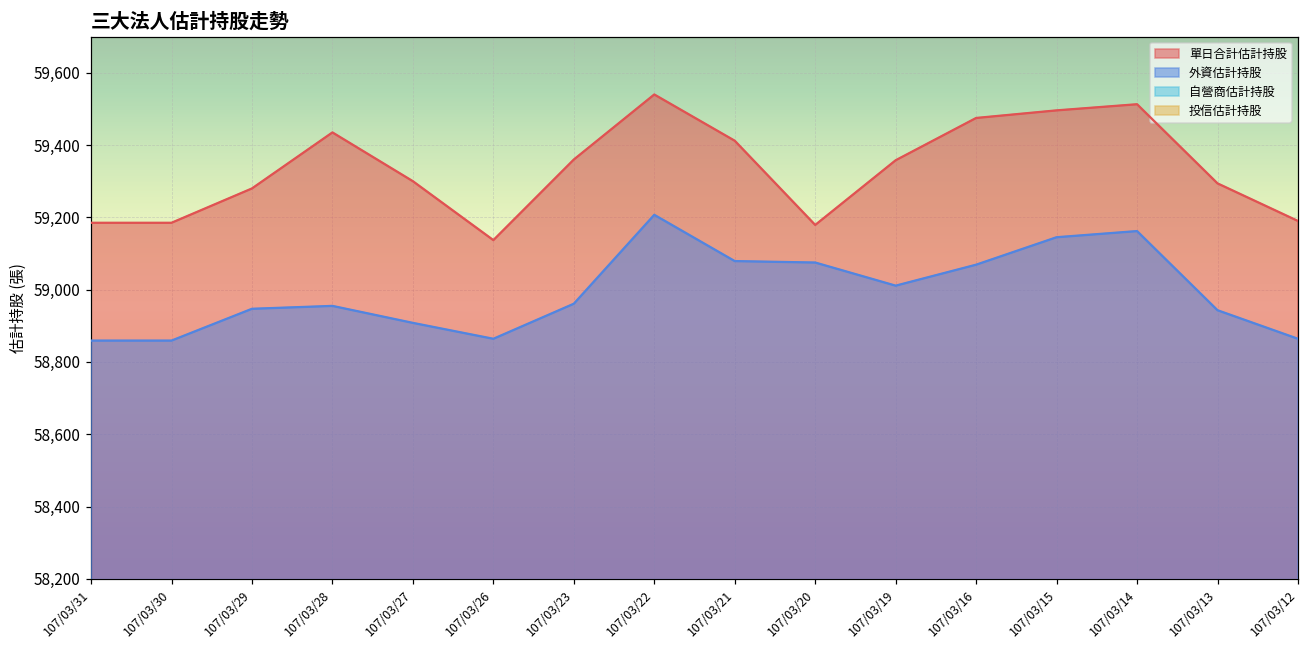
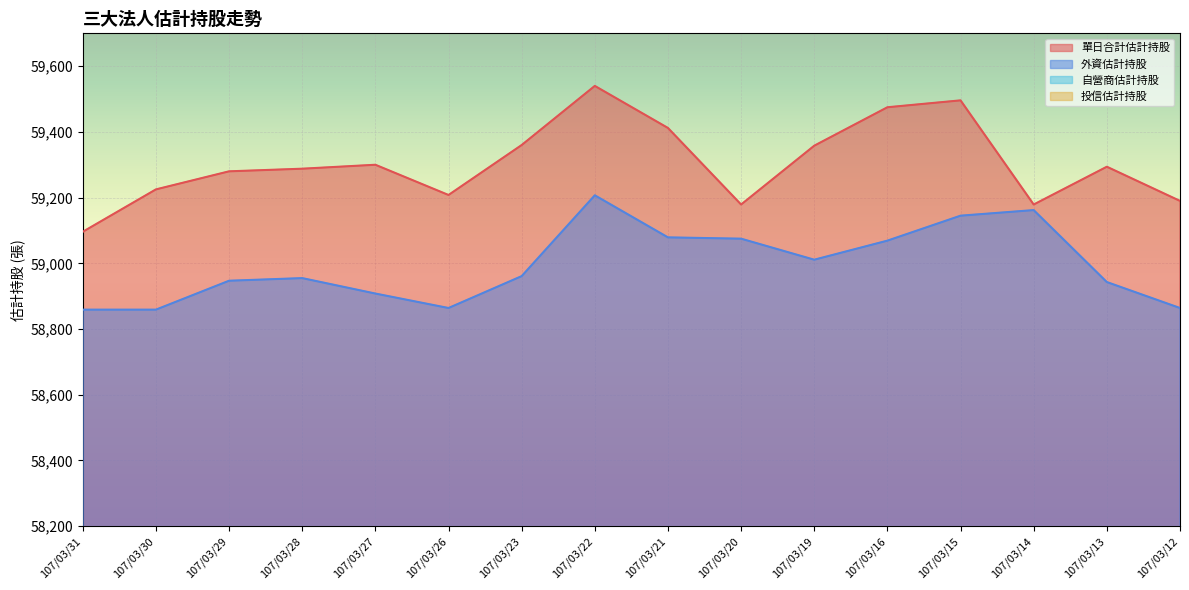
單日合計估計持股, 107/03/31: 59,190 -> 59,100
單日合計估計持股, 107/03/30: 59,190 -> 59,230
單日合計估計持股, 107/03/28: 59,440 -> 59,290
單日合計估計持股, 107/03/26: 59,140 -> 59,210
單日合計估計持股, 107/03/14: 59,510 -> 59,180
